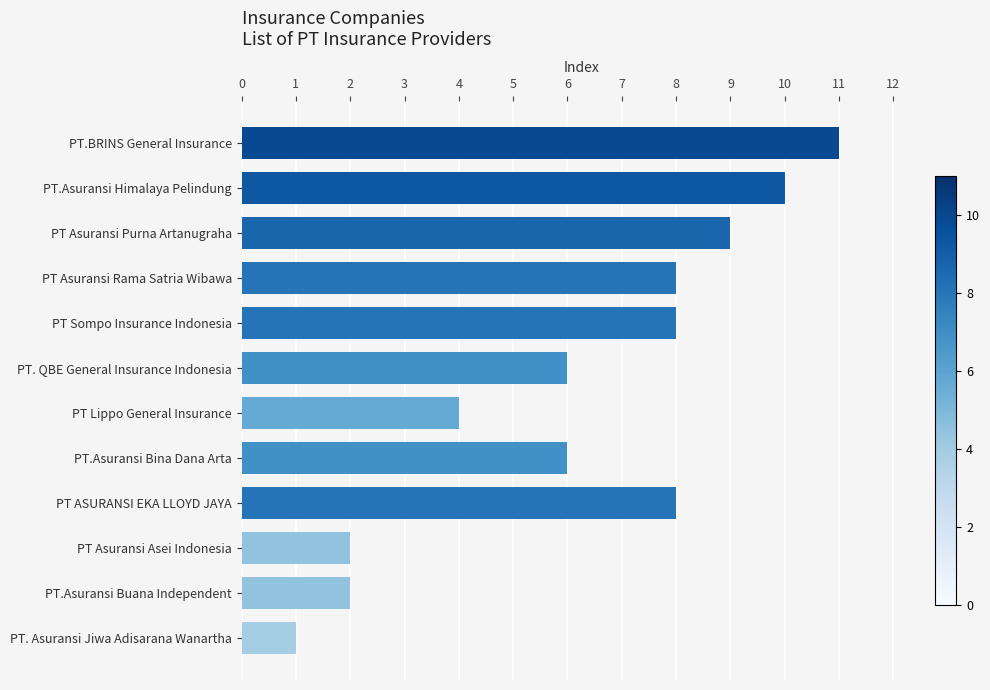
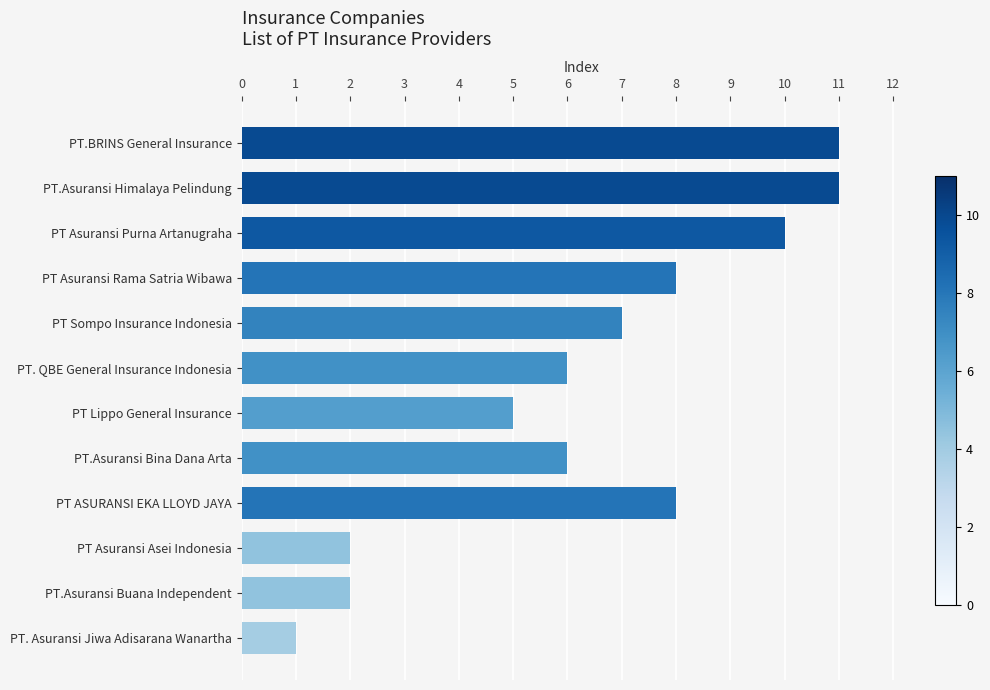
PT.Asuransi Himalaya Pelindung: 10 -> 11
PT Asuransi Purna Artanugraha: 9 -> 10
PT Sompo Insurance Indonesia: 8 -> 7
PT Lippo General Insurance: 4 -> 5
